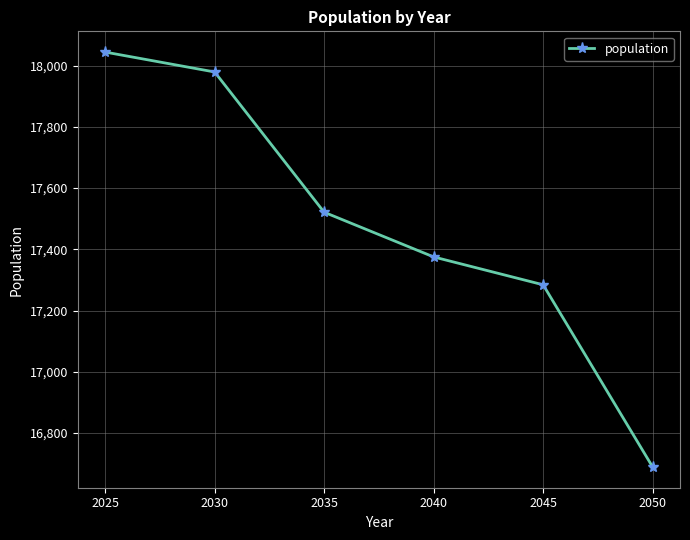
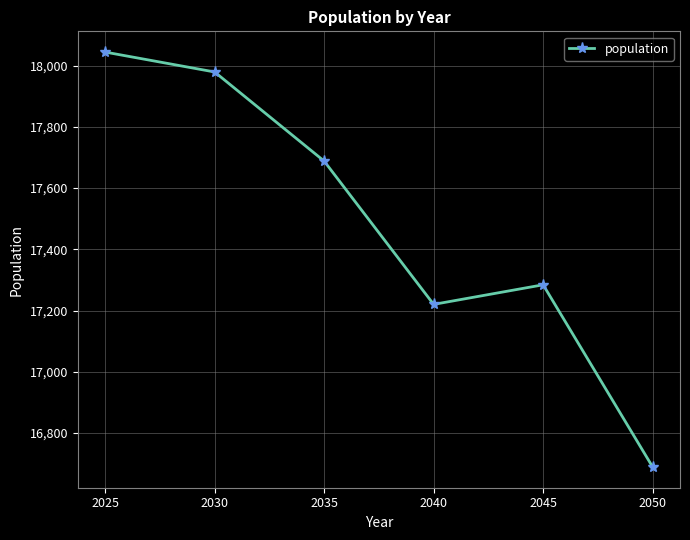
2035: 17,520 -> 17,690
2040: 17,380 -> 17,220
